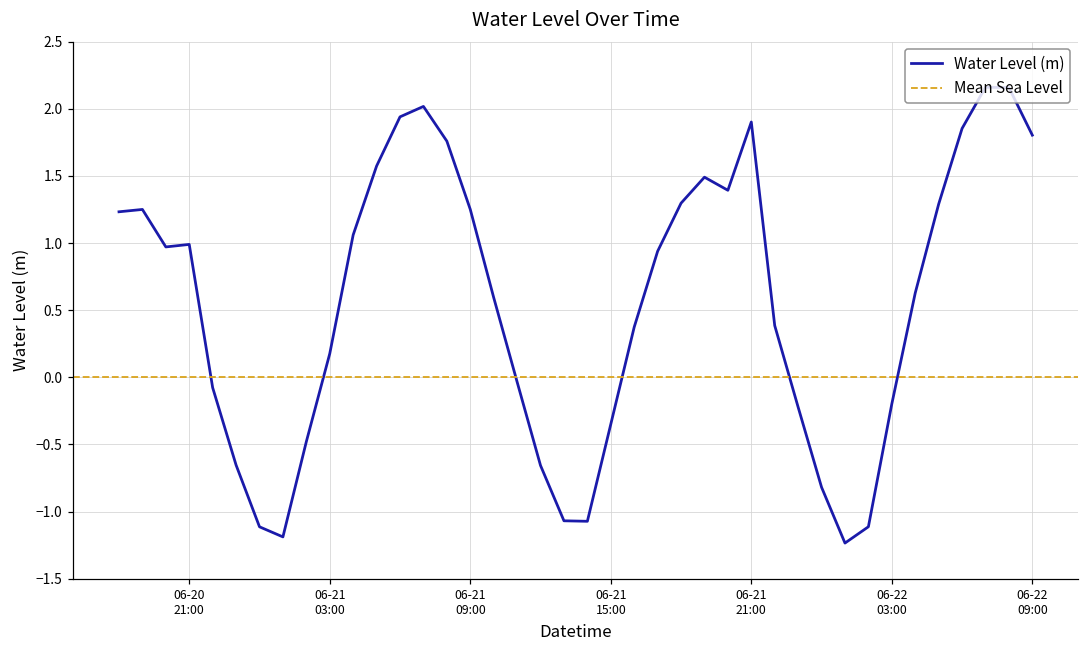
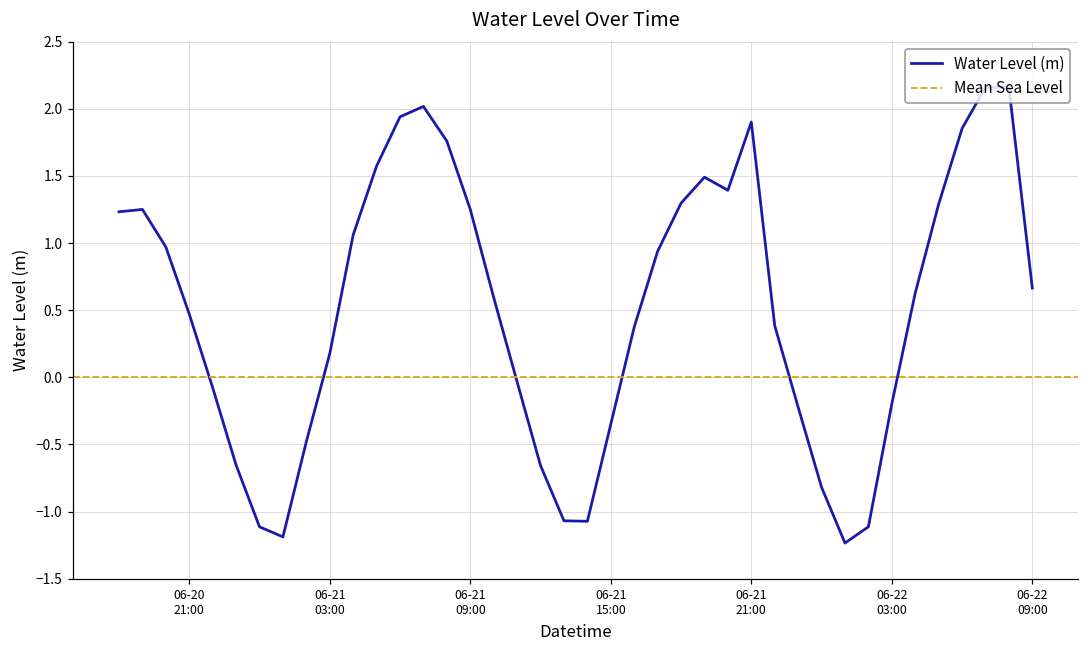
06-20 21:00: 0.99 -> 0.47
06-22 09:00: 1.80 -> 0.67
